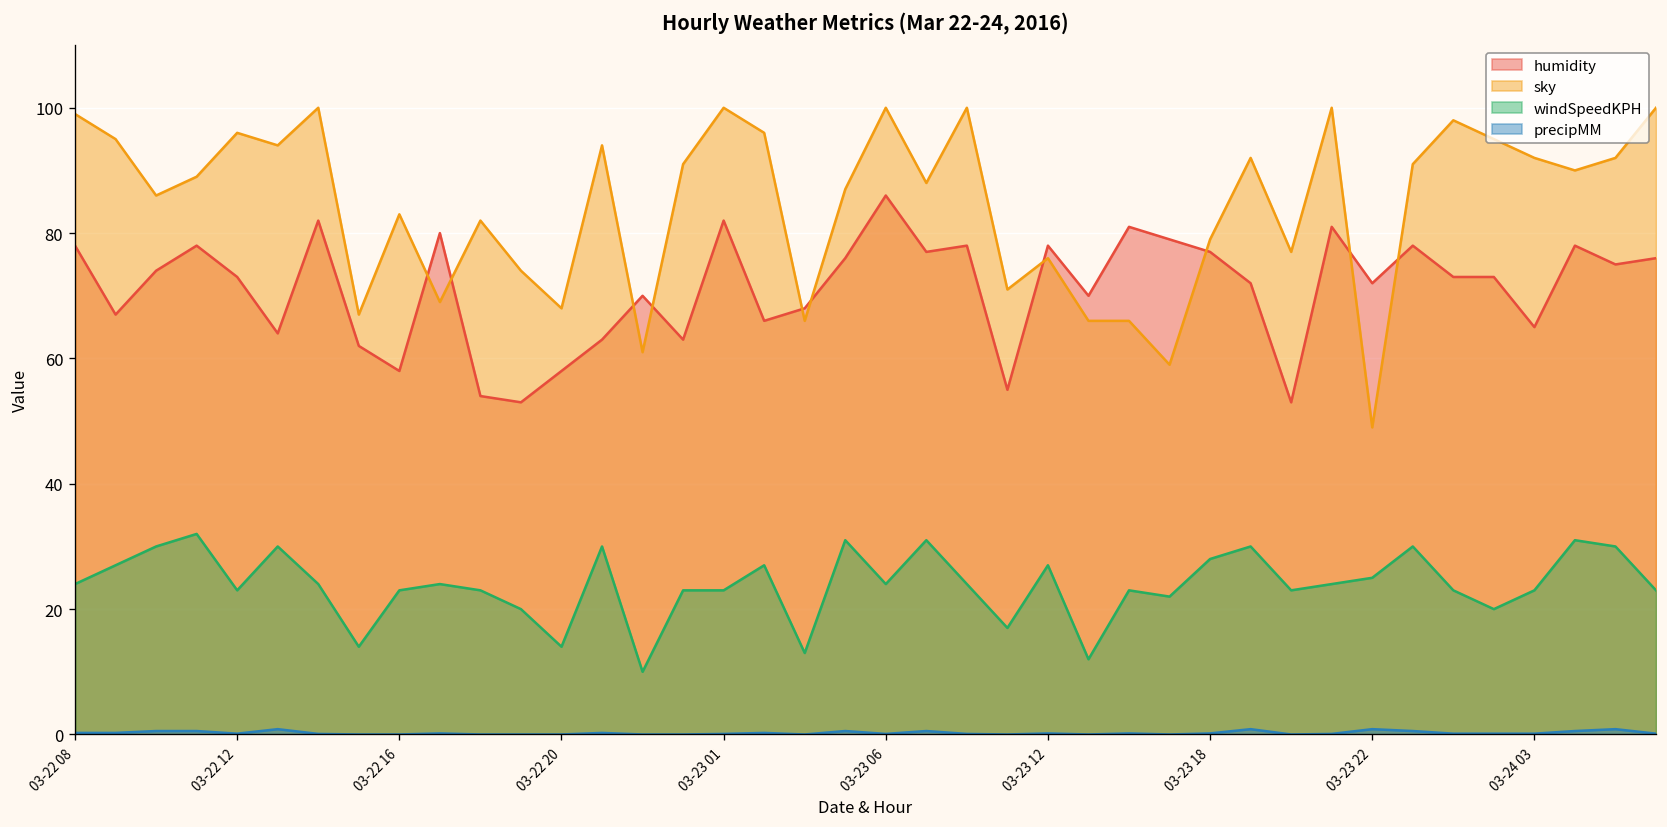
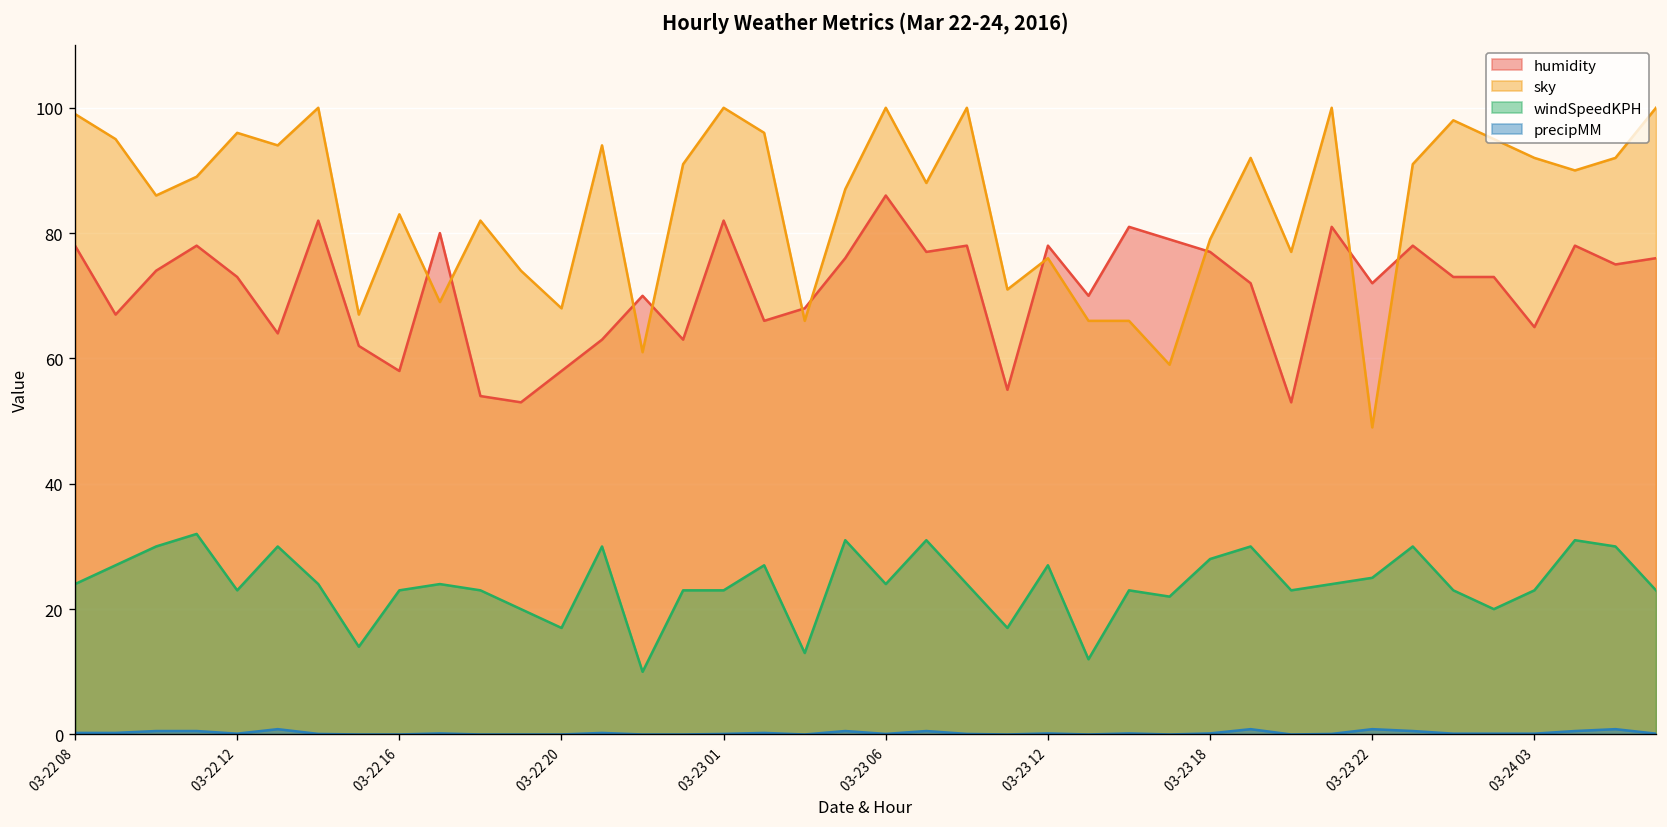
windSpeedKPH, 03-22 20: 14 -> 17
